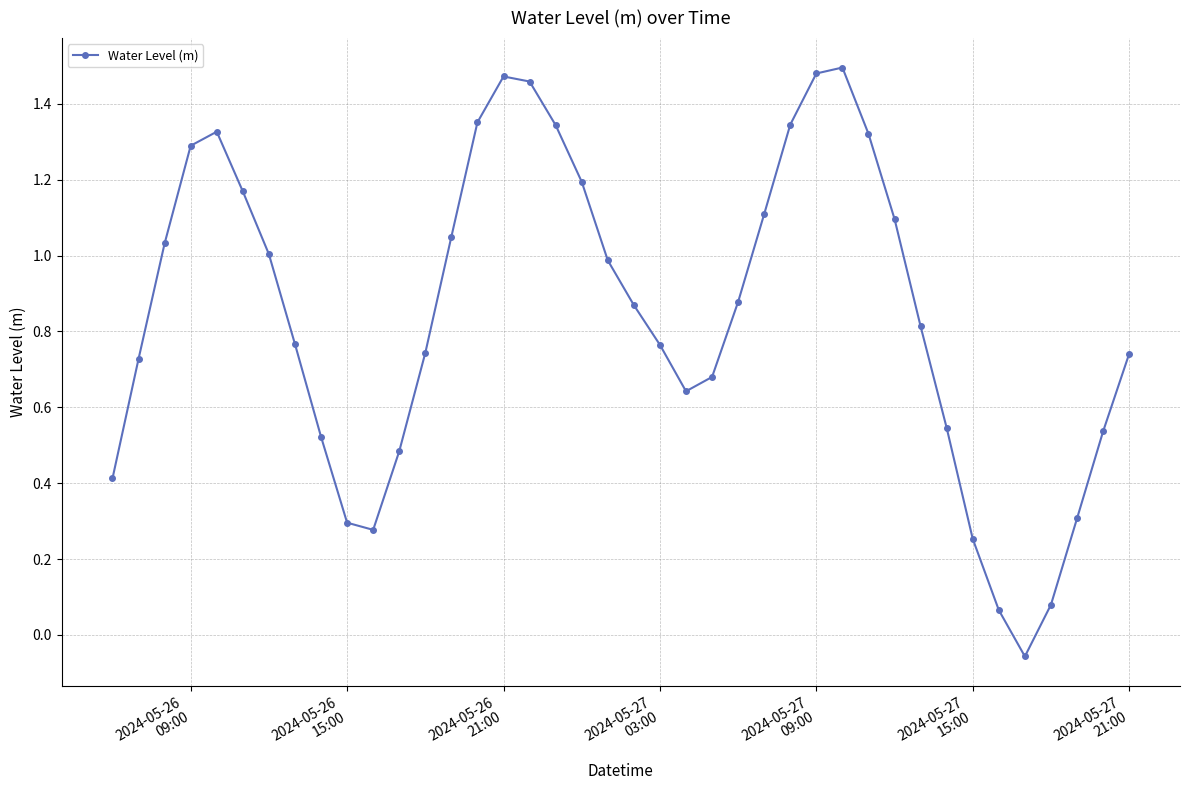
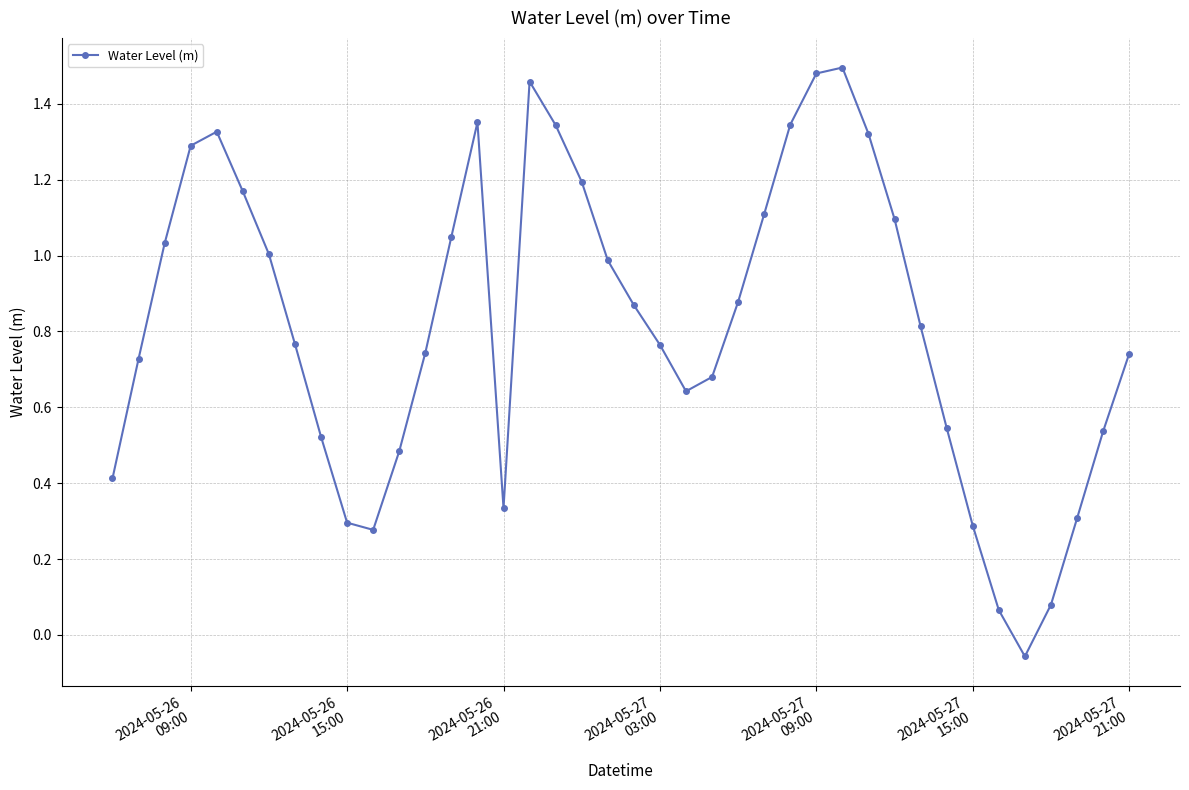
2024-05-26 21:00: 1.47 -> 0.33
2024-05-27 15:00: 0.25 -> 0.29
